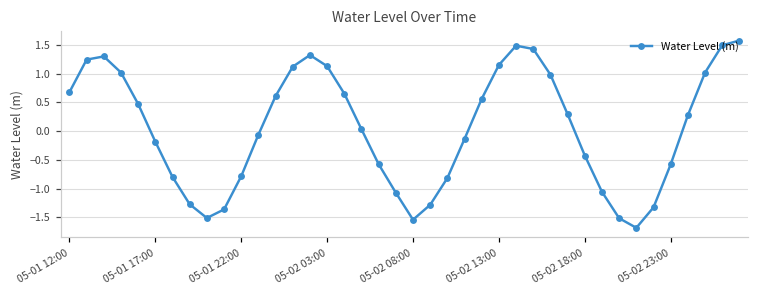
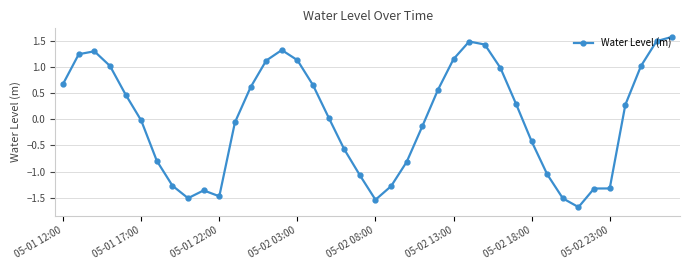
05-01 17:00: -0.2 -> 0.0
05-01 22:00: -0.8 -> -1.5
05-02 23:00: -0.6 -> -1.3
